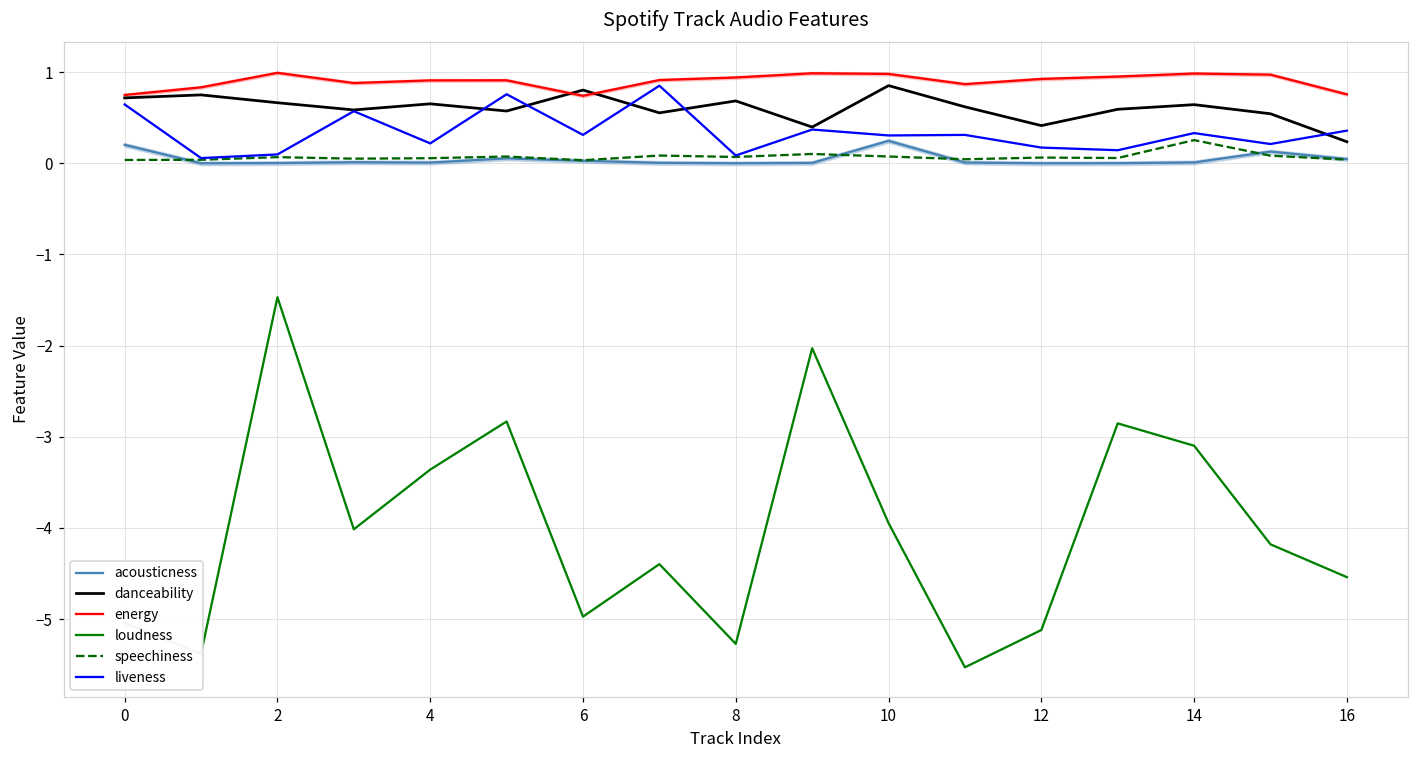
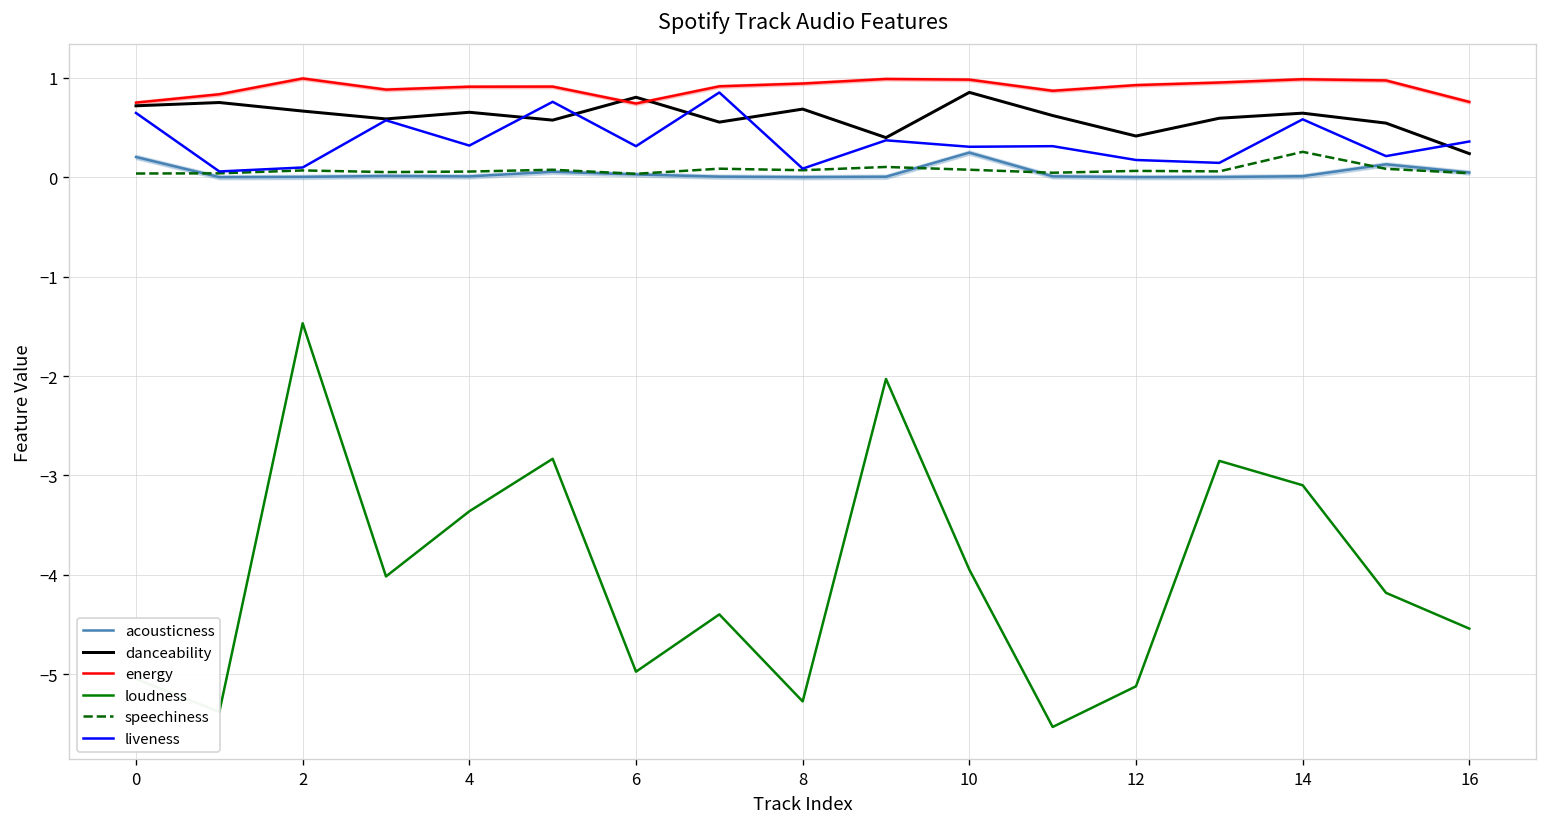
liveness, 4: 0.2 -> 0.3
liveness, 14: 0.3 -> 0.6
